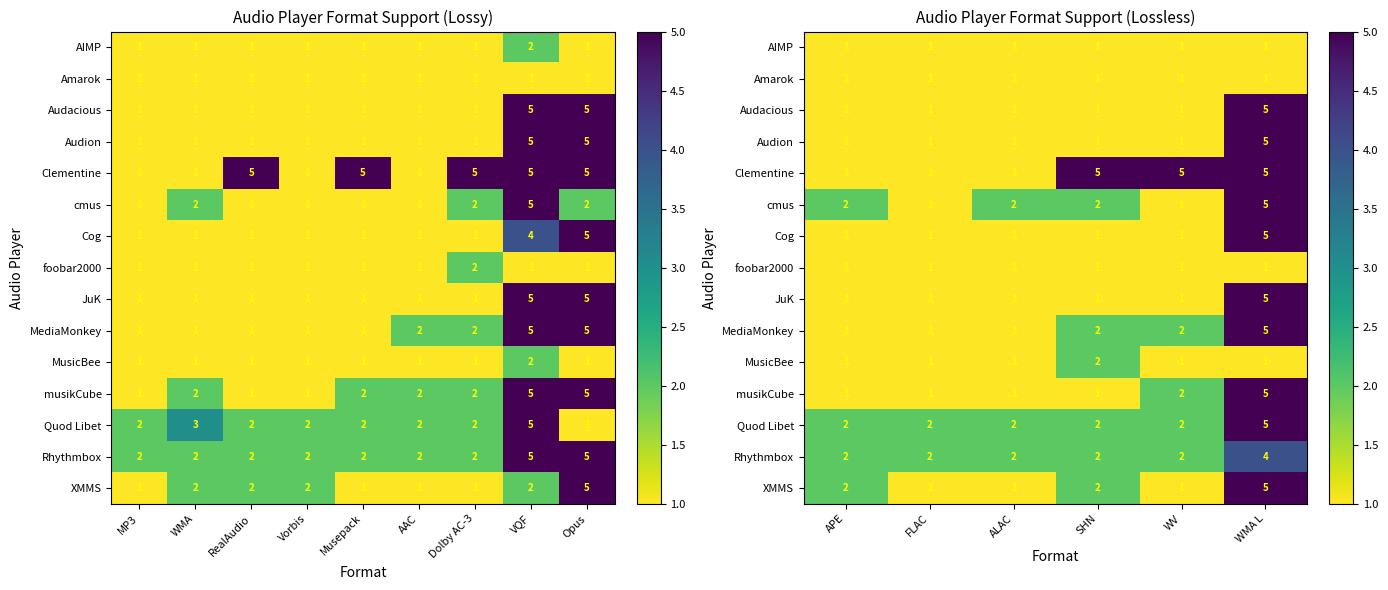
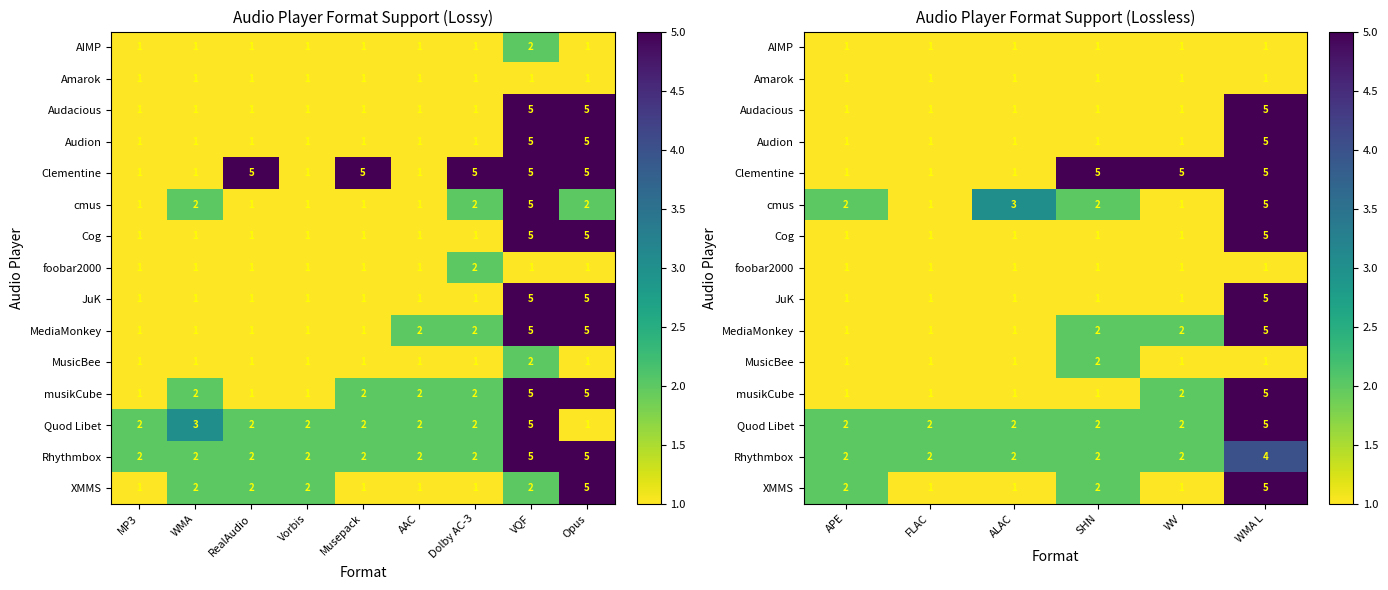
Audio Player Format Support (Lossy), Cog, VQF: 4 -> 5
Audio Player Format Support (Lossless), cmus, ALAC: 2 -> 3
